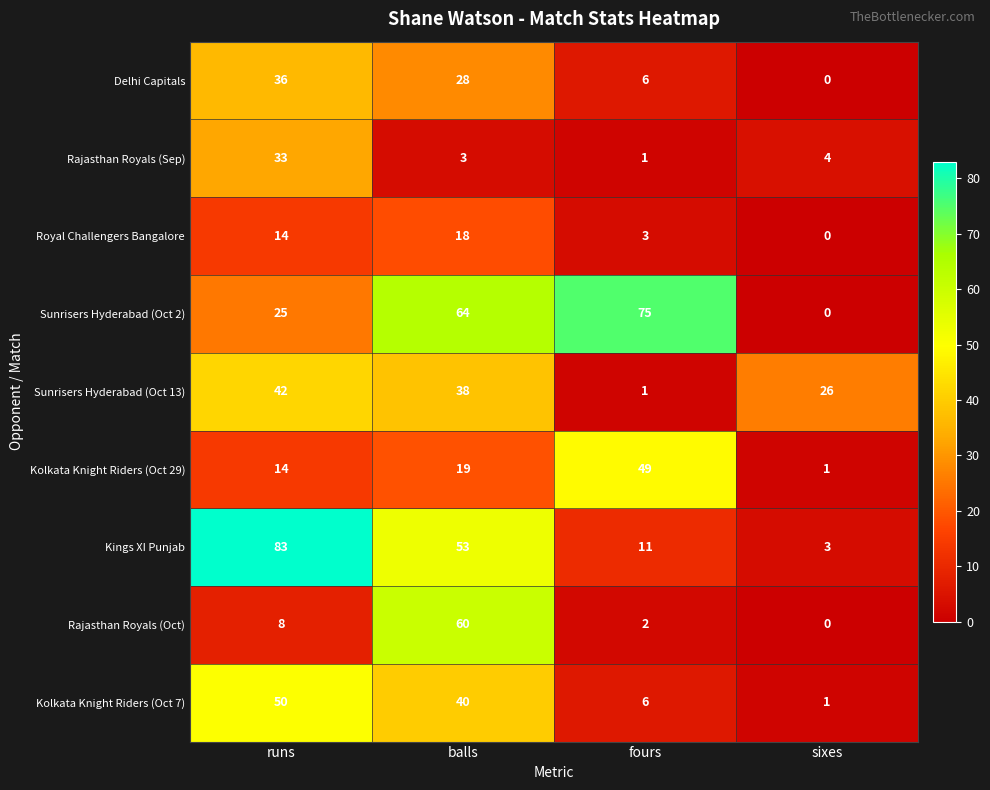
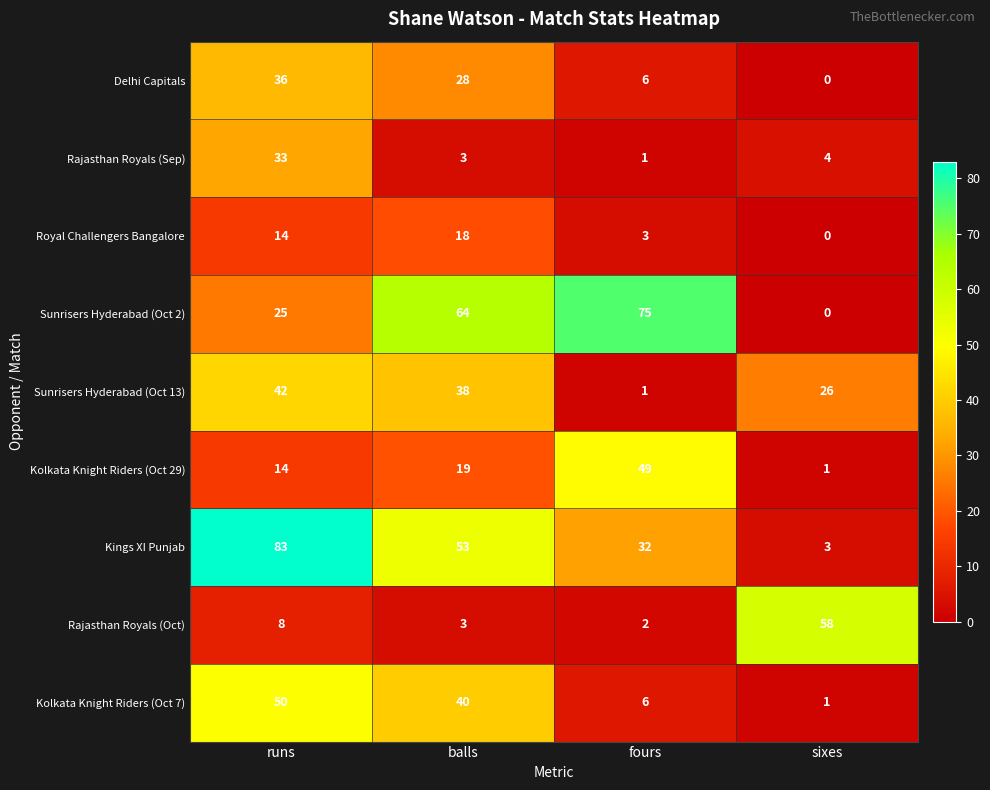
Kings XI Punjab, fours: 11 -> 32
Rajasthan Royals (Oct), balls: 60 -> 3
Rajasthan Royals (Oct), sixes: 0 -> 58
